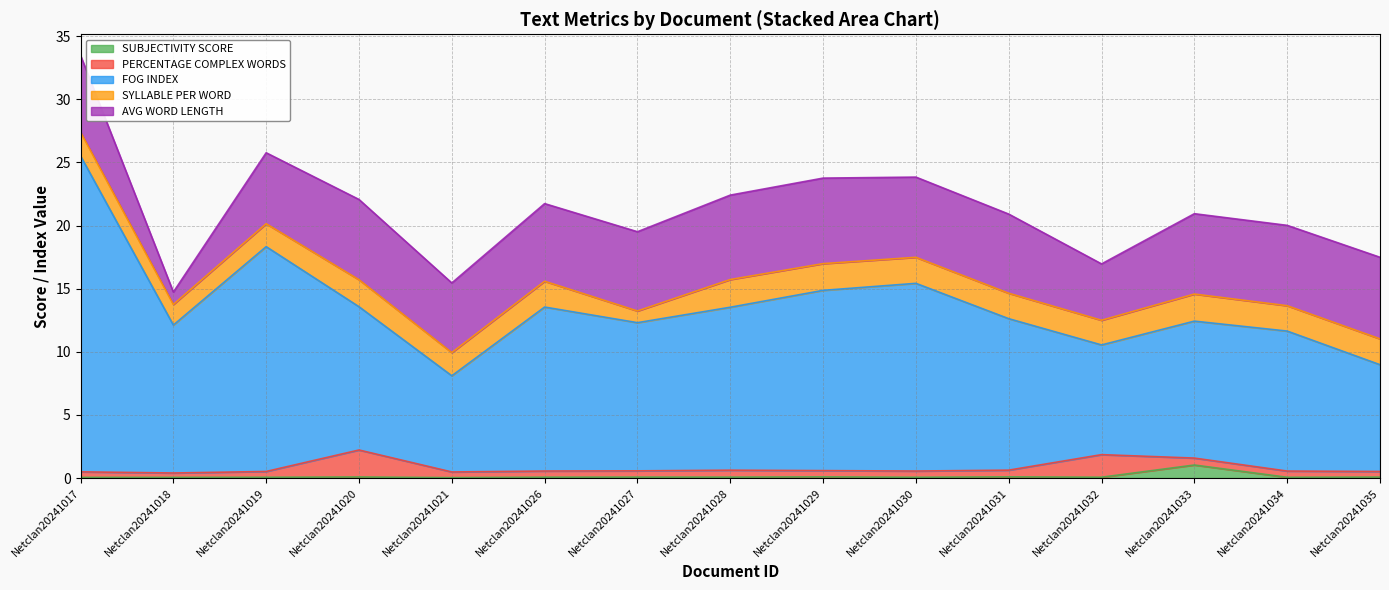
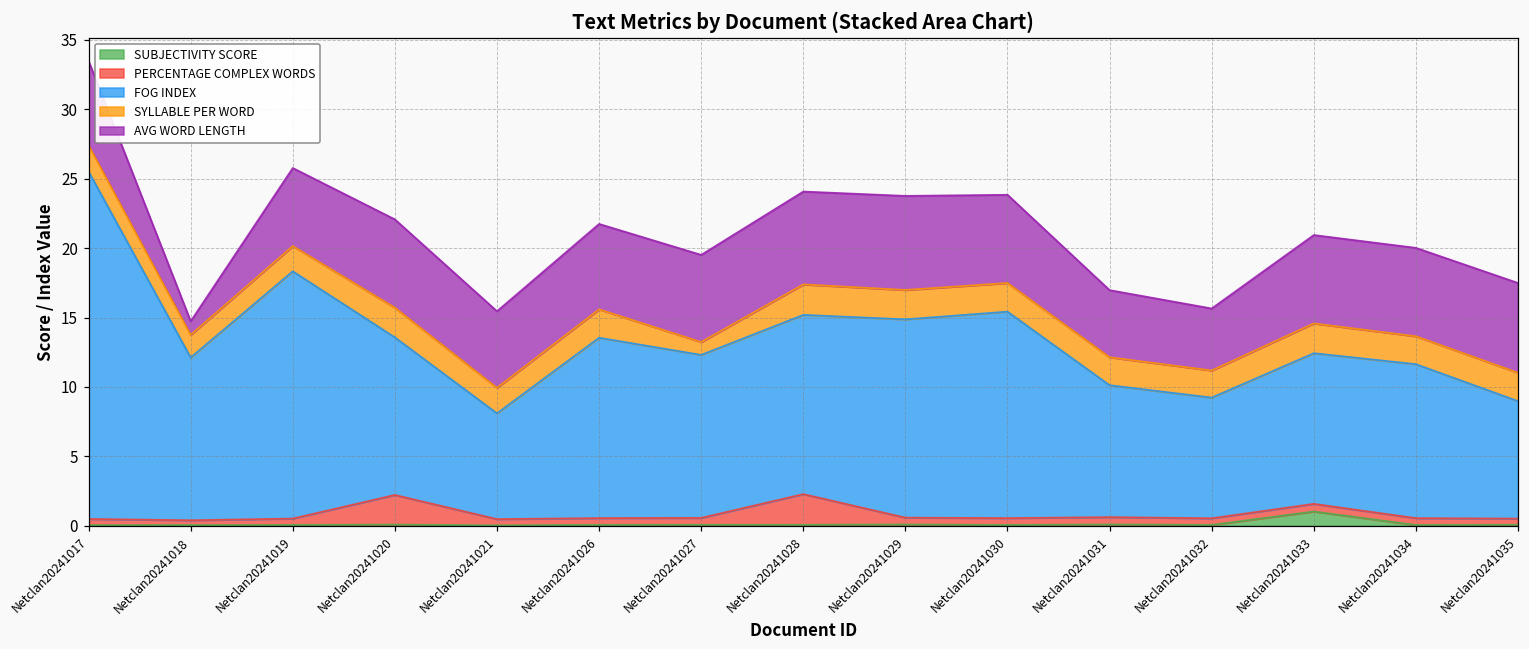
PERCENTAGE COMPLEX WORDS, Netclan20241028: 0.6 -> 2.2
FOG INDEX, Netclan20241031: 12.0 -> 9.5
AVG WORD LENGTH, Netclan20241031: 6.3 -> 4.8
PERCENTAGE COMPLEX WORDS, Netclan20241032: 1.8 -> 0.5
